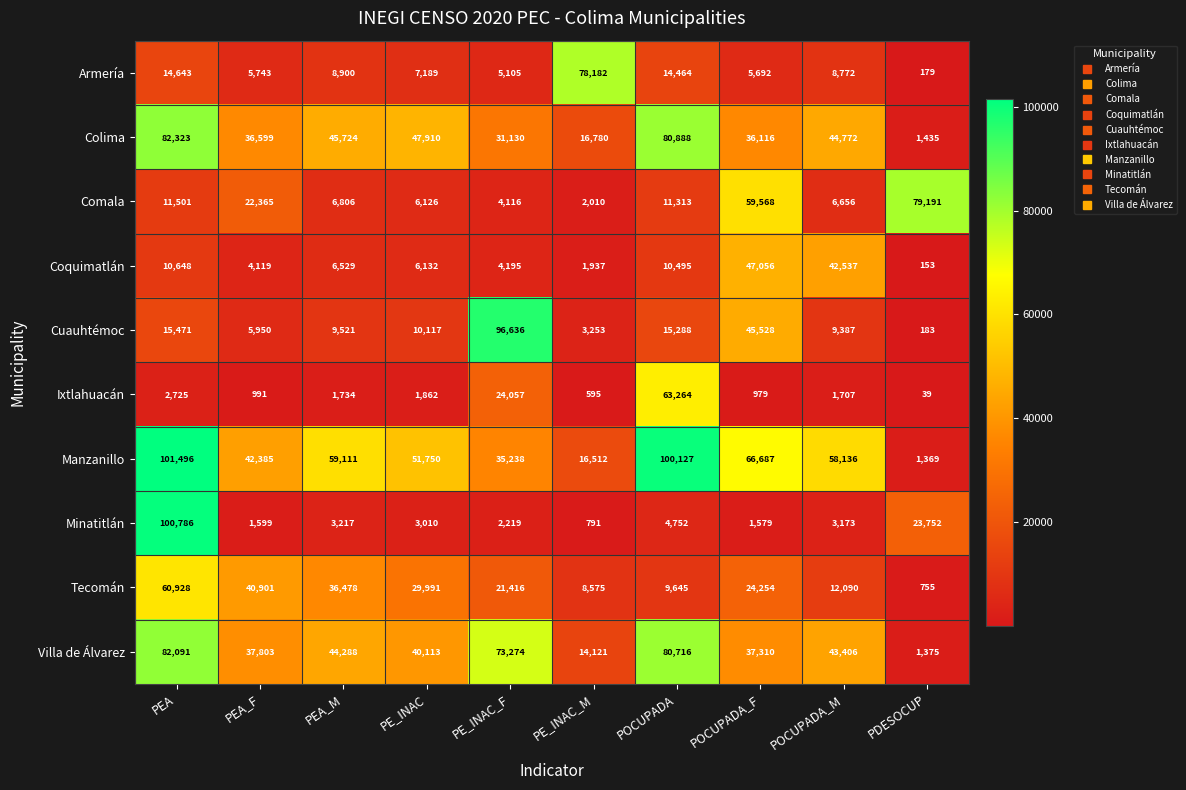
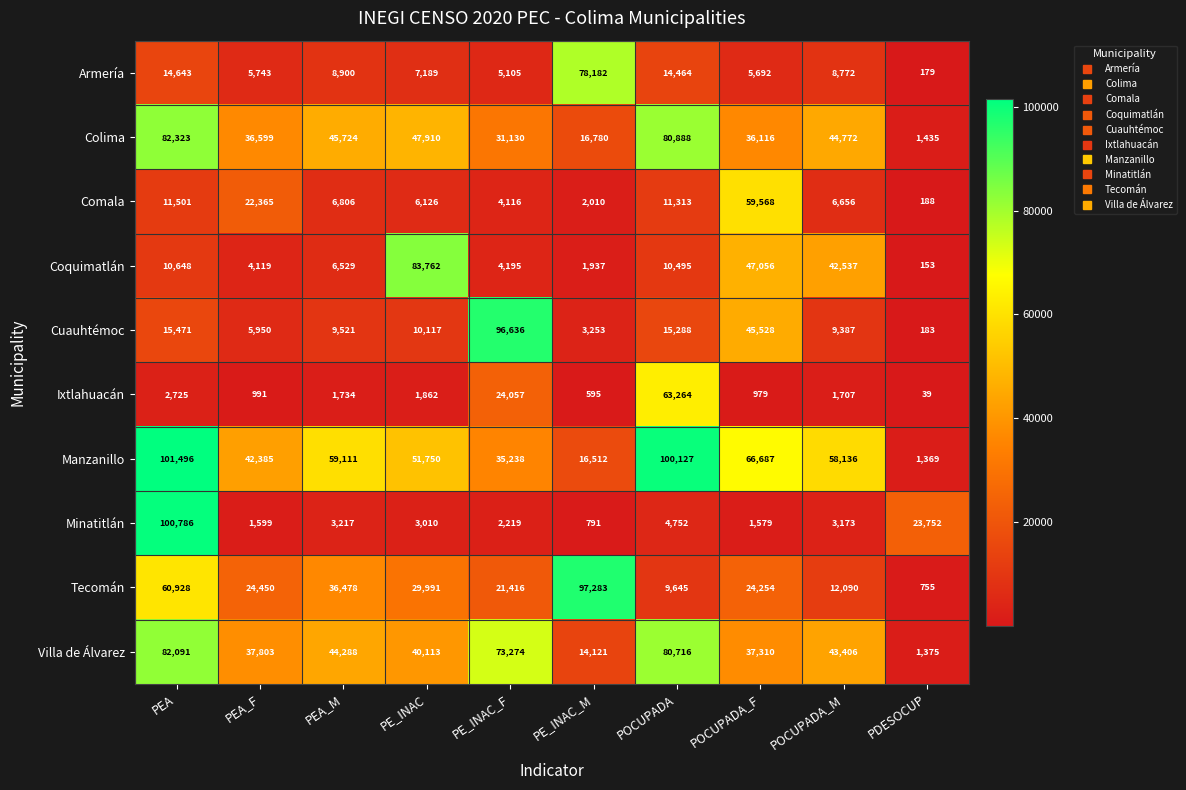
Comala, PDESOCUP: 79,191 -> 188
Coquimatlán, PE_INAC: 6,132 -> 83,762
Tecomán, PEA_F: 40,901 -> 24,450
Tecomán, PE_INAC_M: 8,575 -> 97,283
